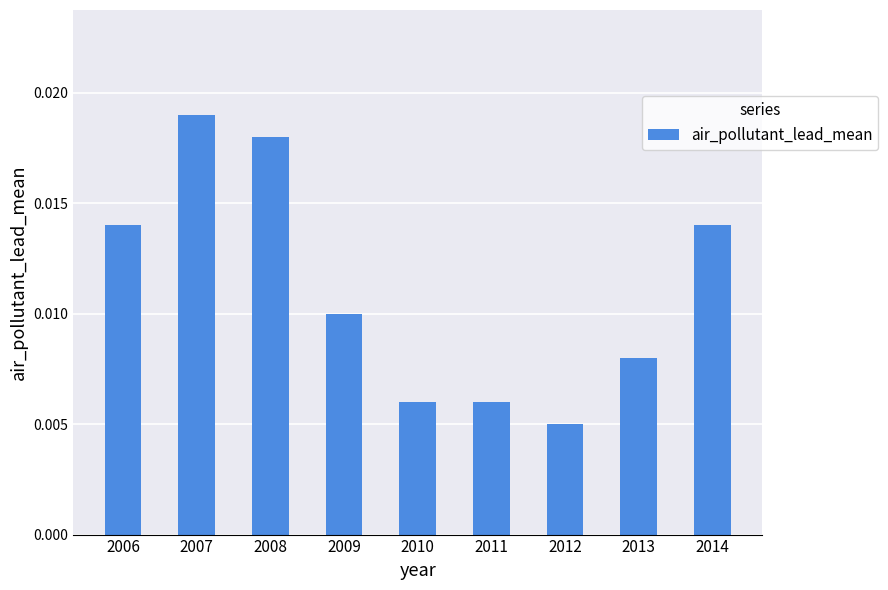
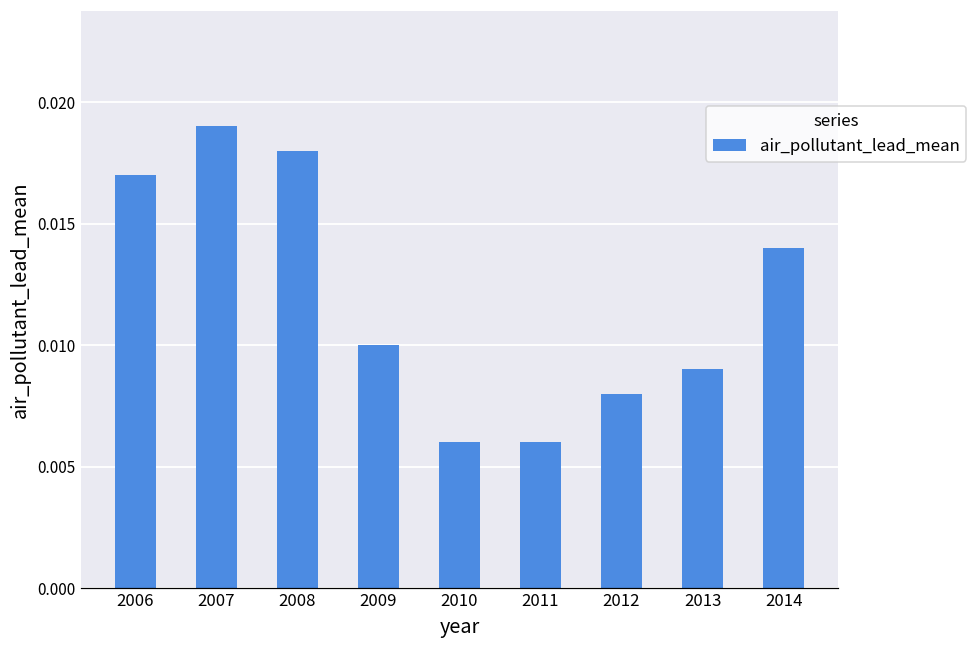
2006: 0.014 -> 0.017
2012: 0.005 -> 0.008
2013: 0.008 -> 0.009
